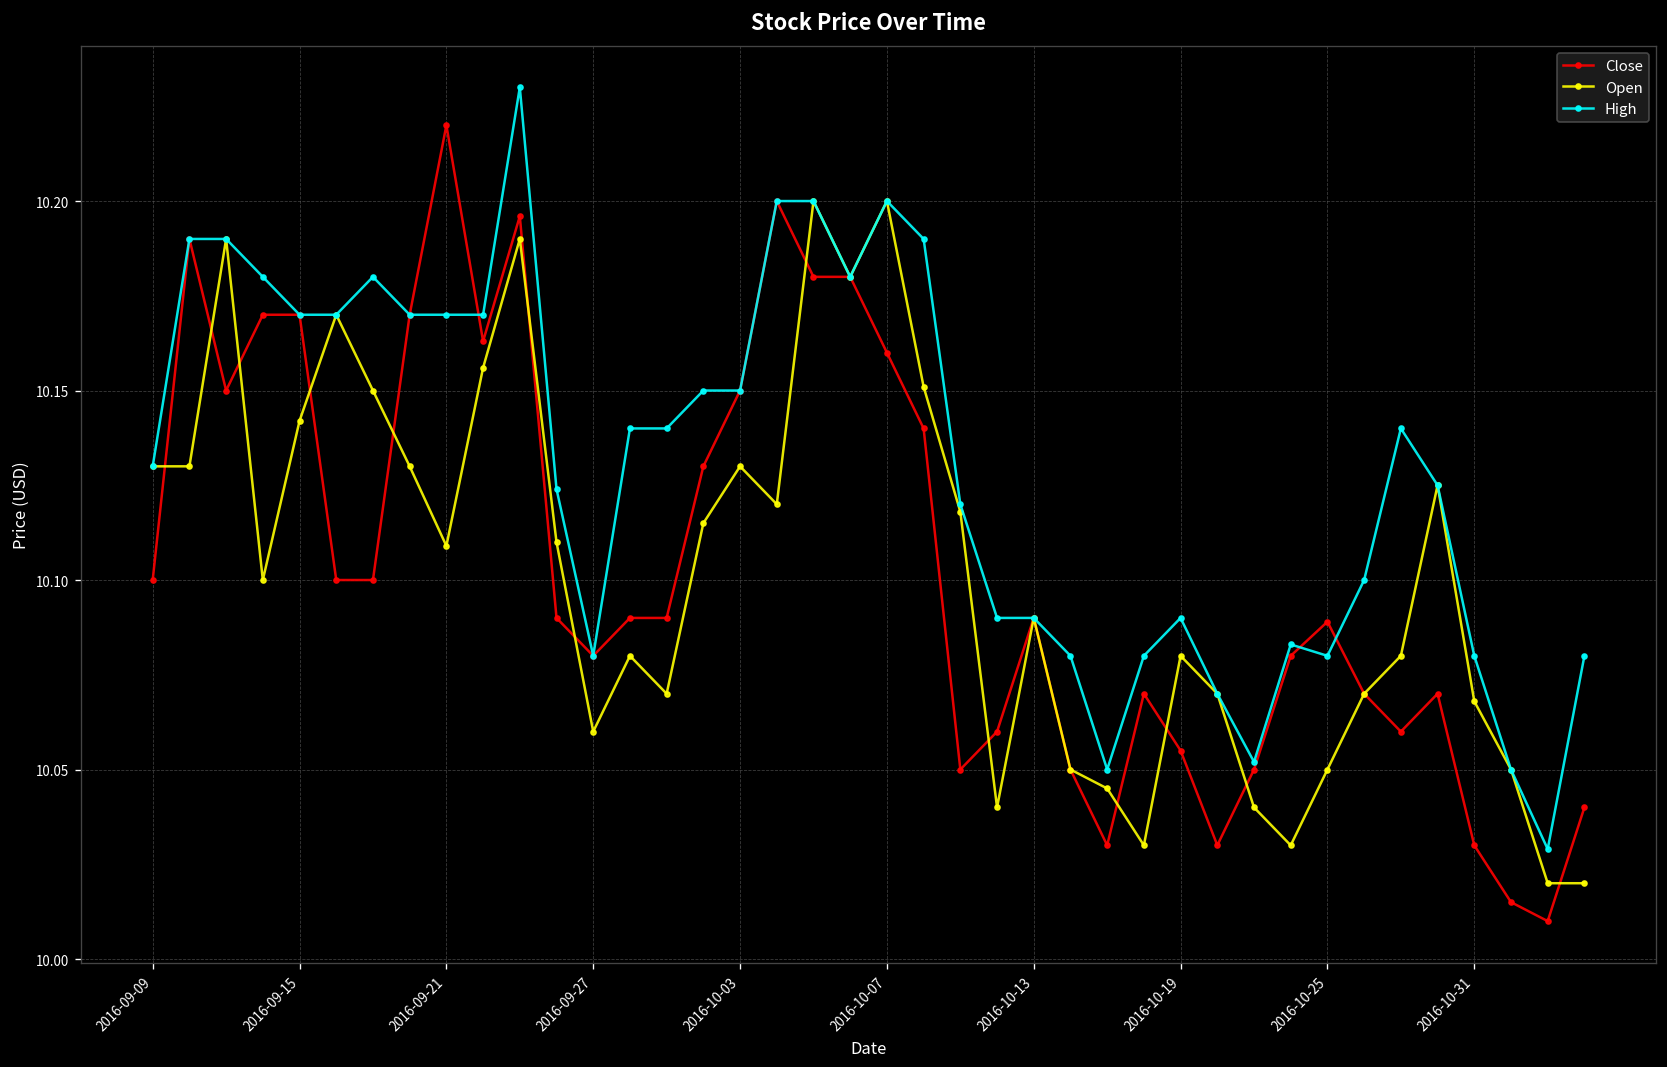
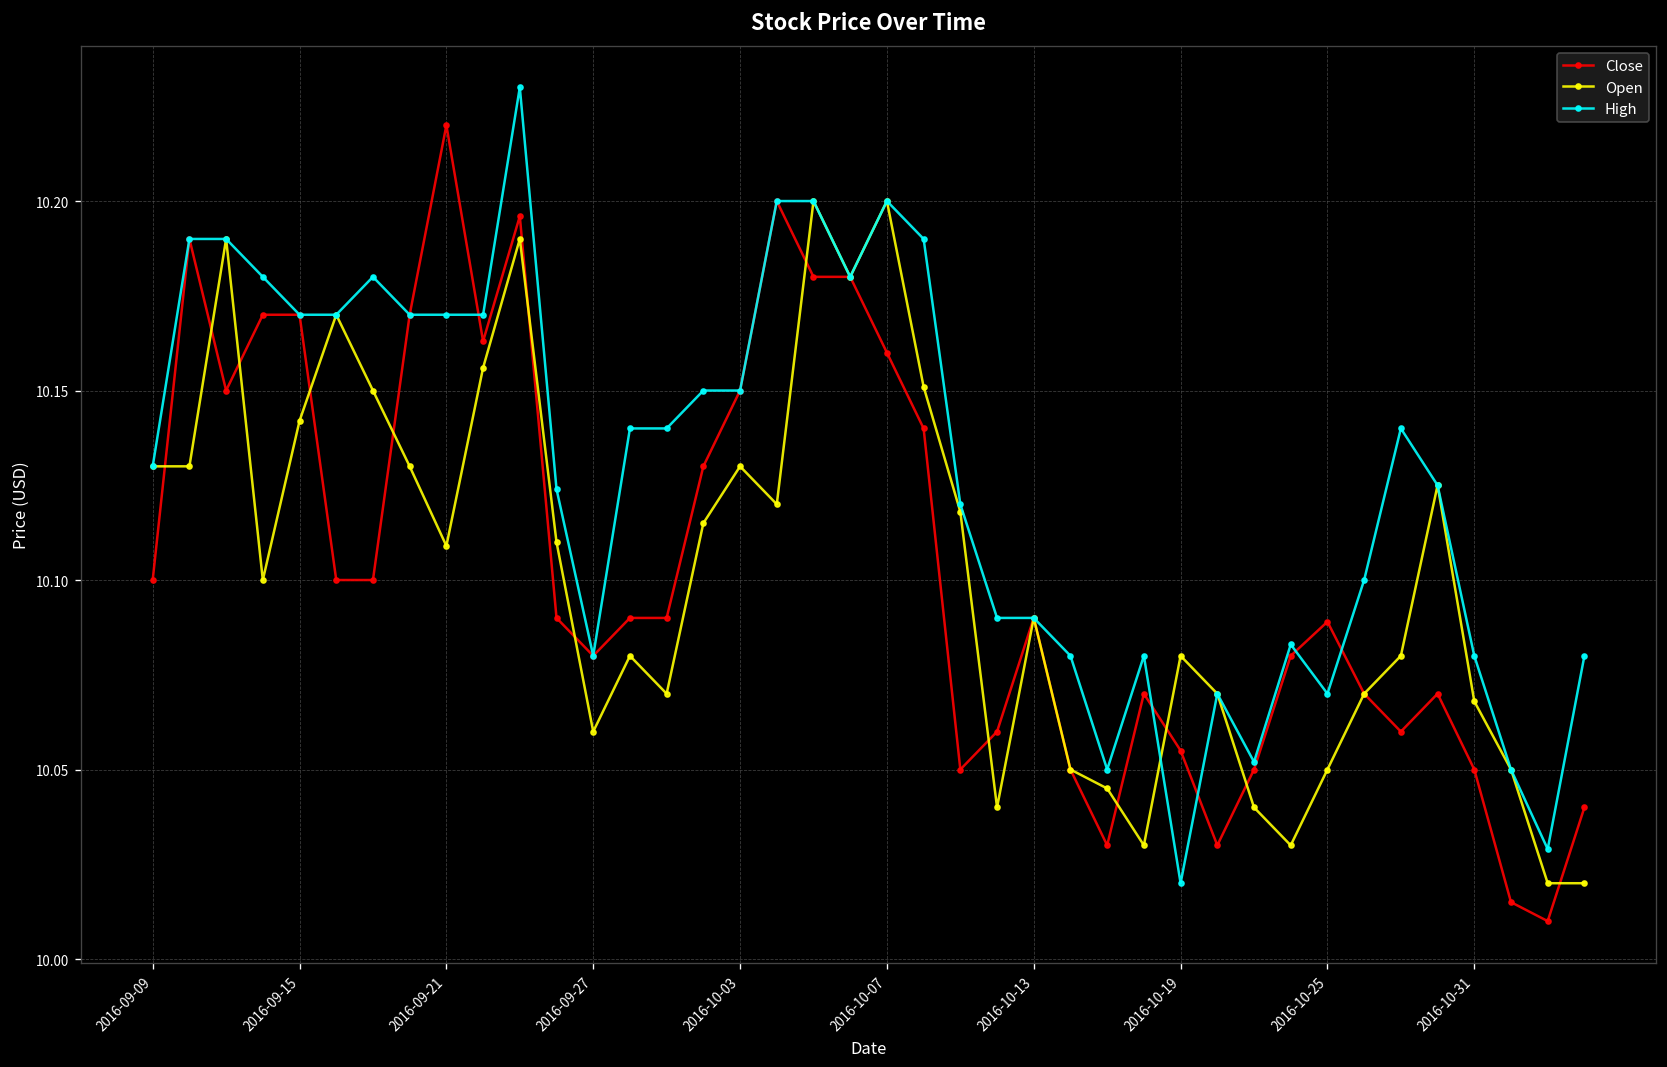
High, 2016-10-19: 10.09 -> 10.02
High, 2016-10-25: 10.08 -> 10.07
Close, 2016-10-31: 10.03 -> 10.05
